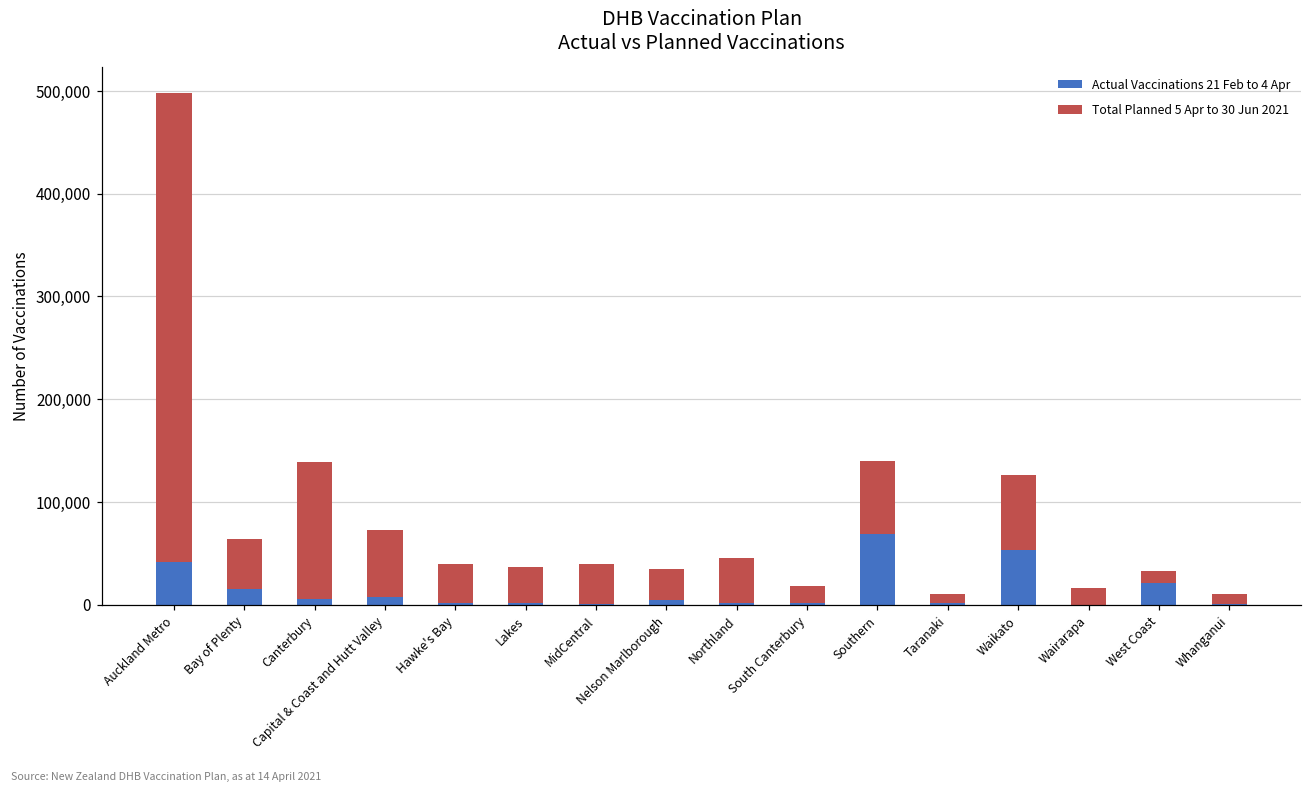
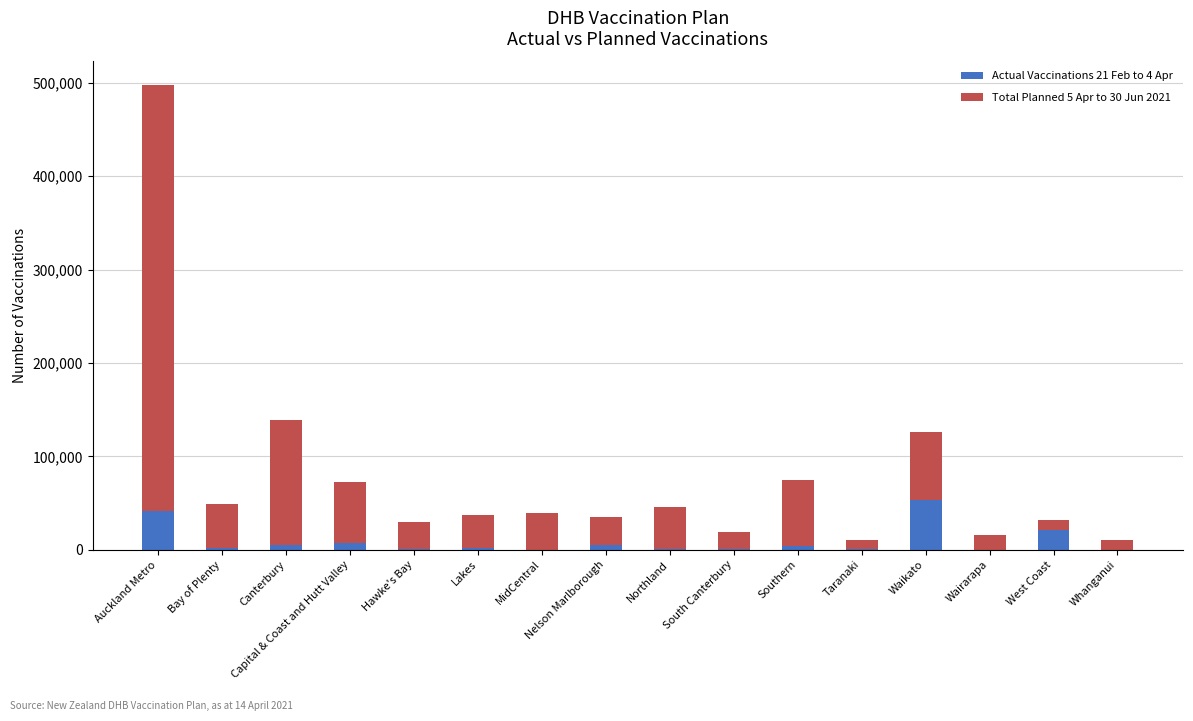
Actual Vaccinations 21 Feb to 4 Apr, Bay of Plenty: 20,000 -> 0
Total Planned 5 Apr to 30 Jun 2021, Hawke's Bay: 40,000 -> 30,000
Actual Vaccinations 21 Feb to 4 Apr, Southern: 70,000 -> 0
